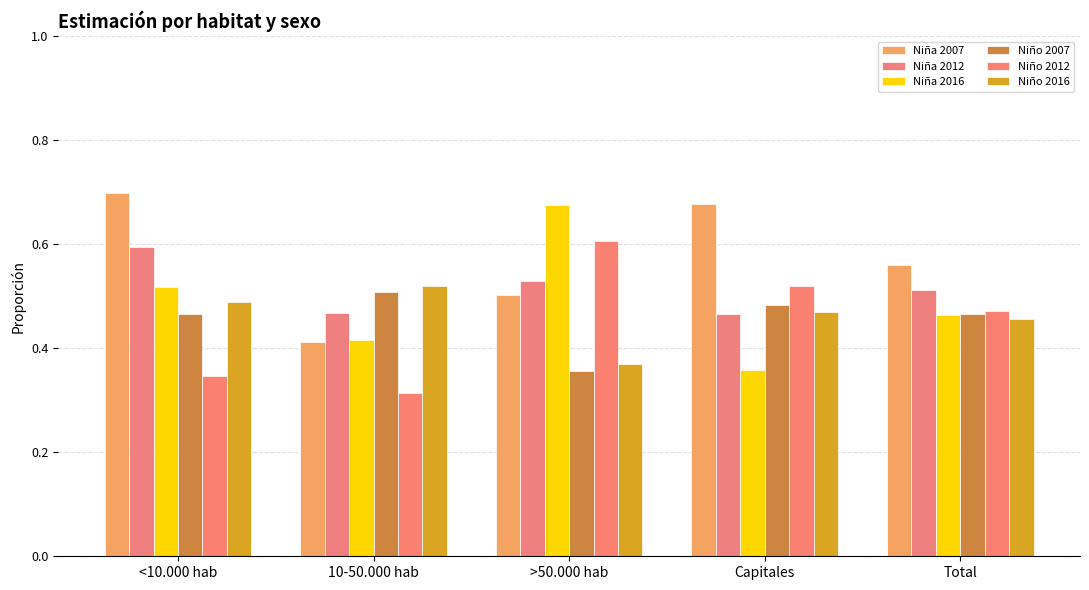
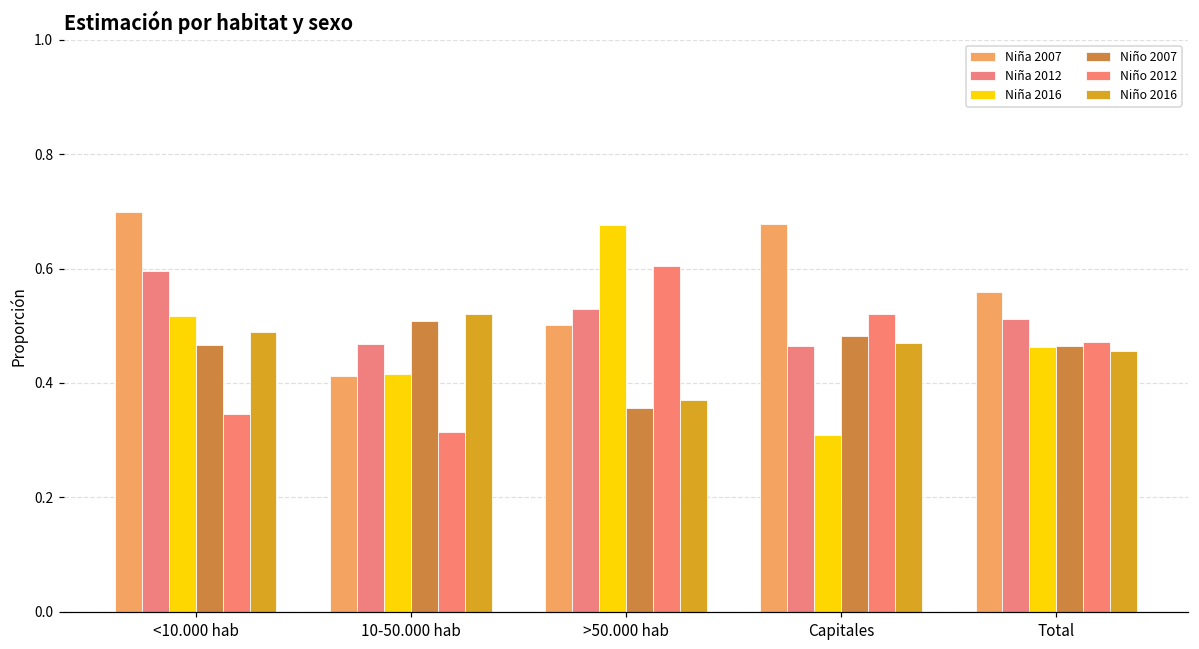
Niña 2016, Capitales: 0.36 -> 0.31
